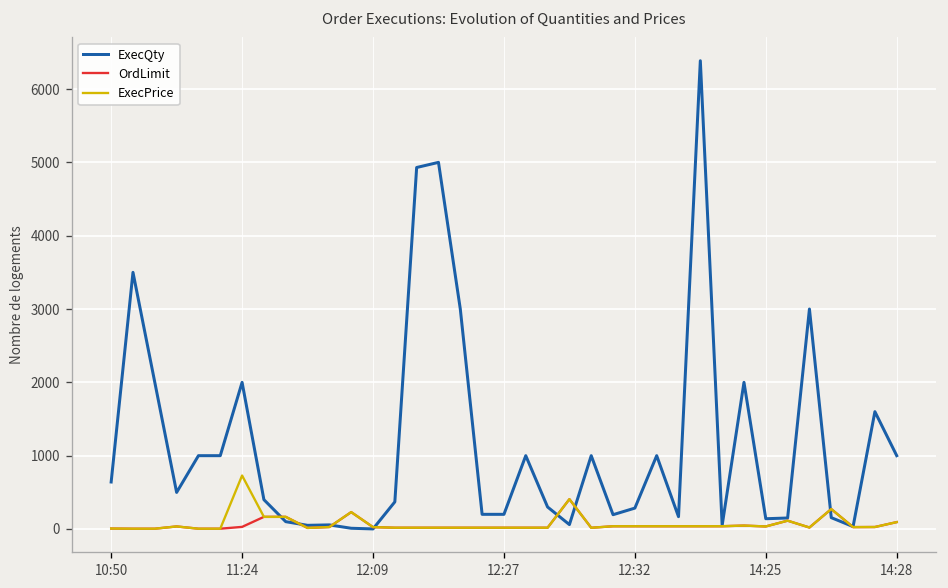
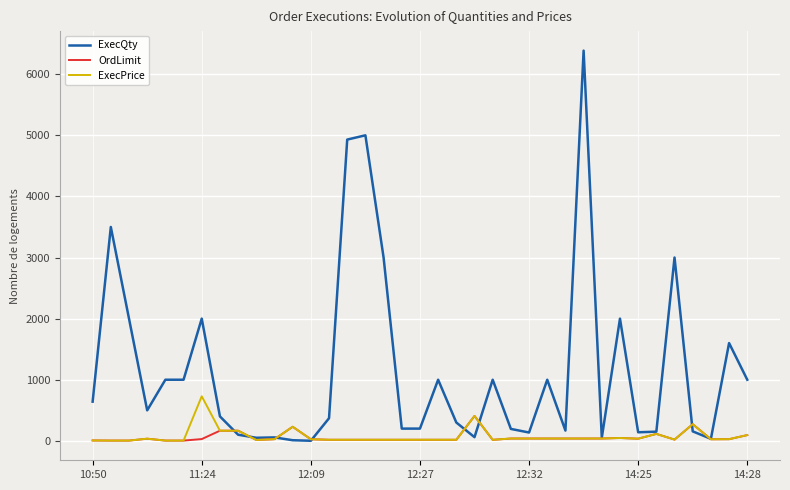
ExecQty, 12:32: 300 -> 100
